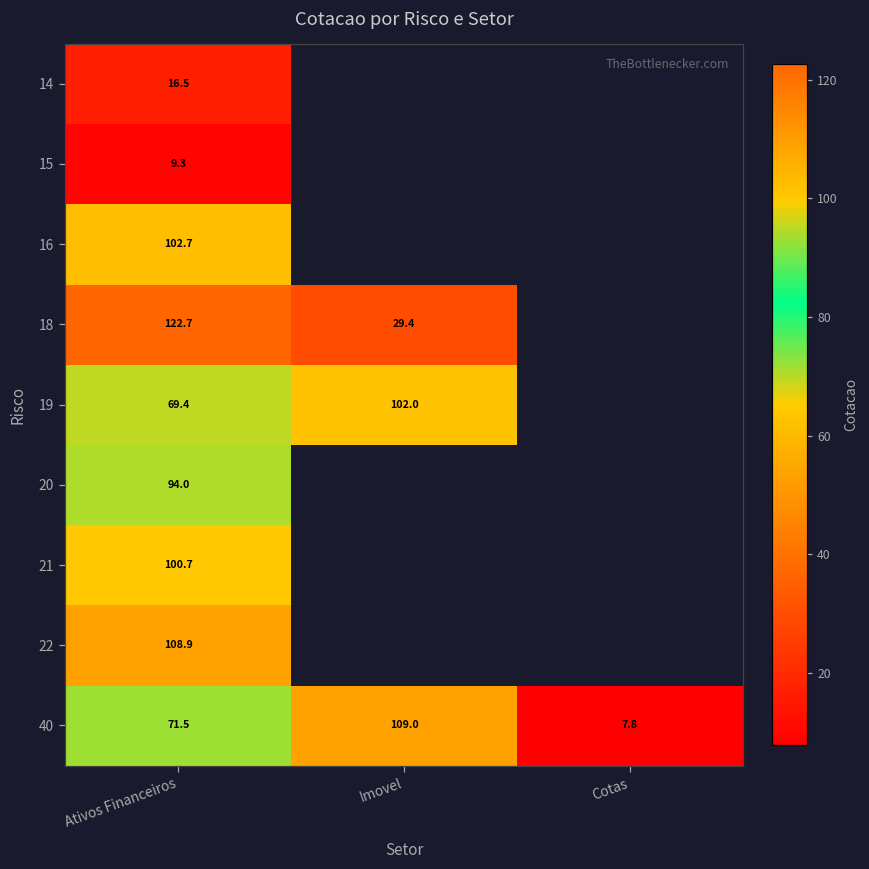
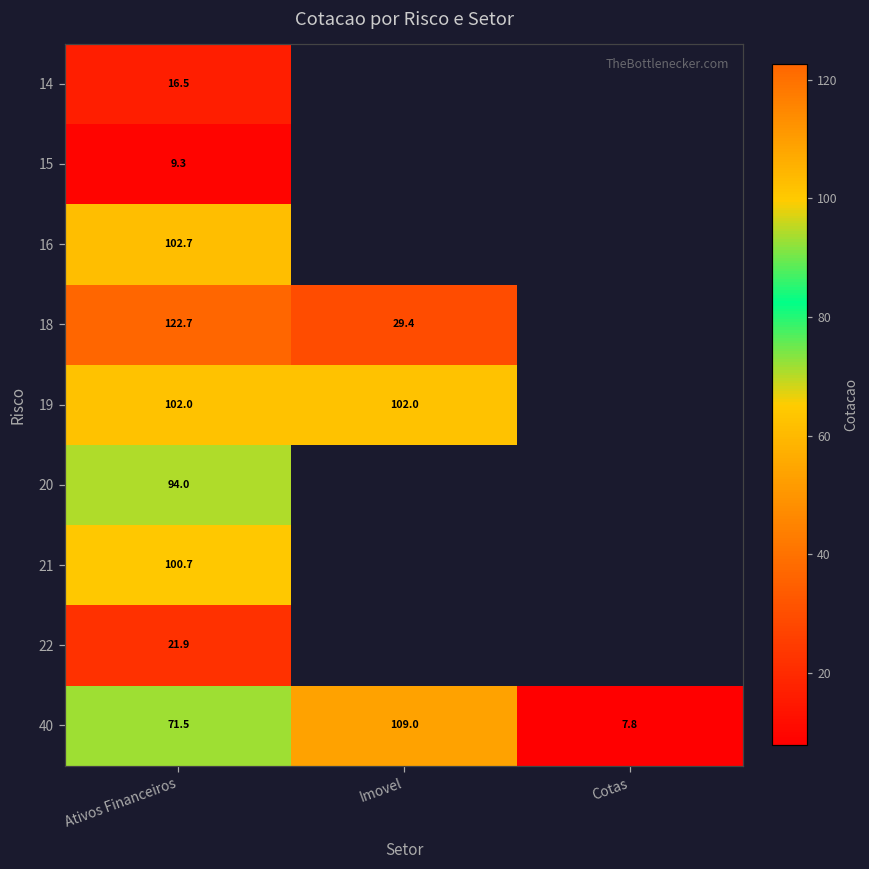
19, Ativos Financeiros: 69.4 -> 102.0
22, Ativos Financeiros: 108.9 -> 21.9
